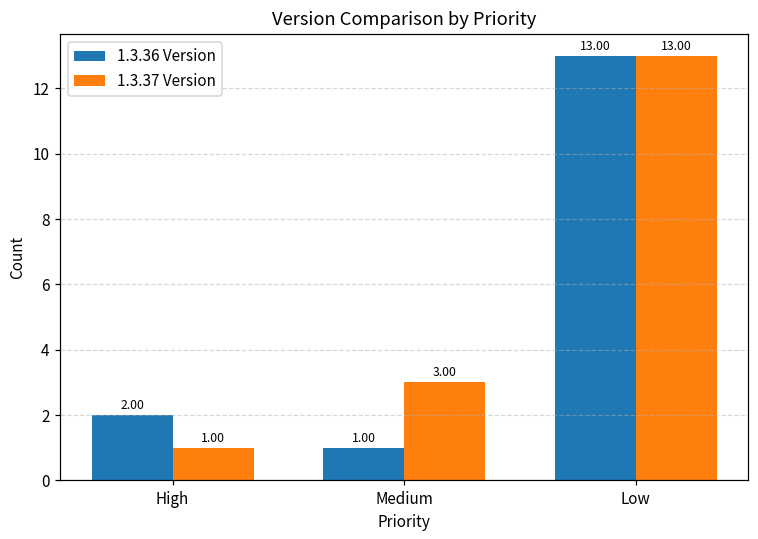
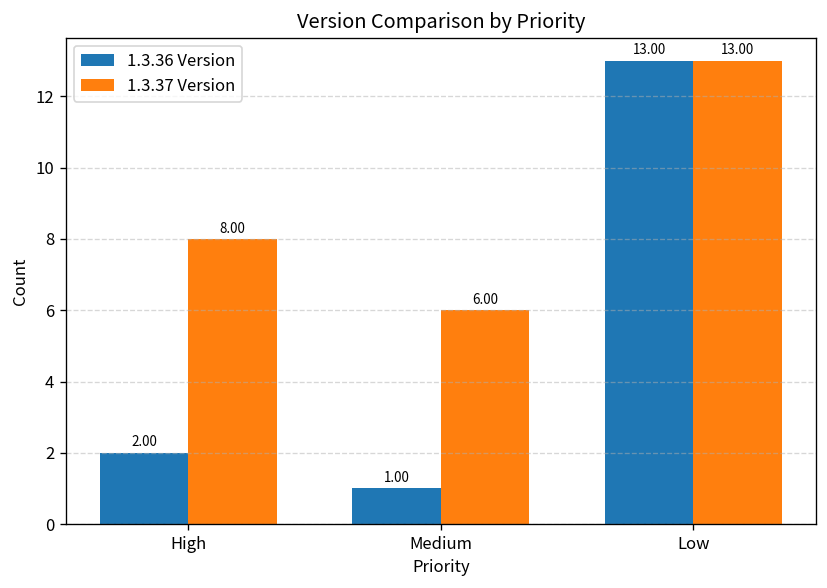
1.3.37 Version, High: 1.00 -> 8.00
1.3.37 Version, Medium: 3.00 -> 6.00
